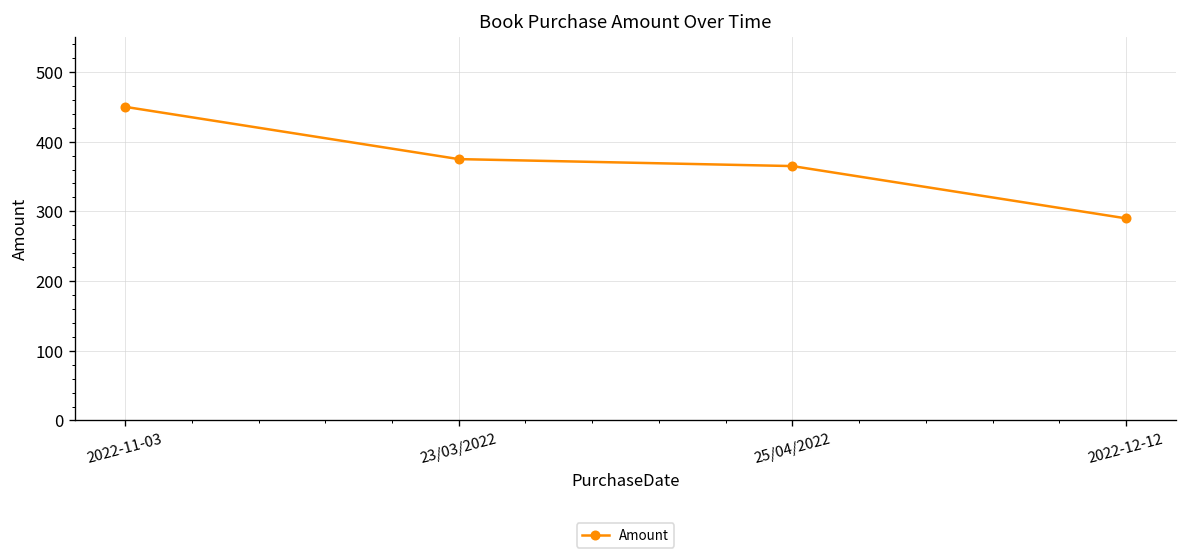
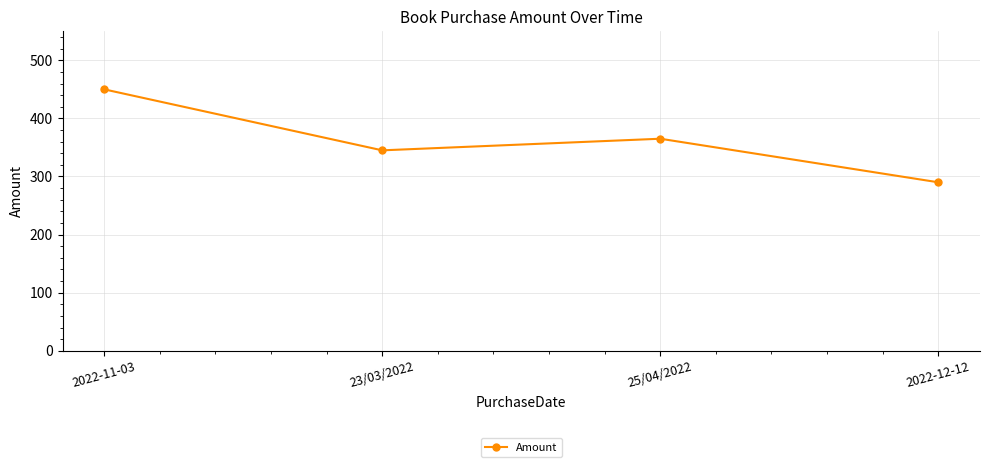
23/03/2022: 380 -> 350
